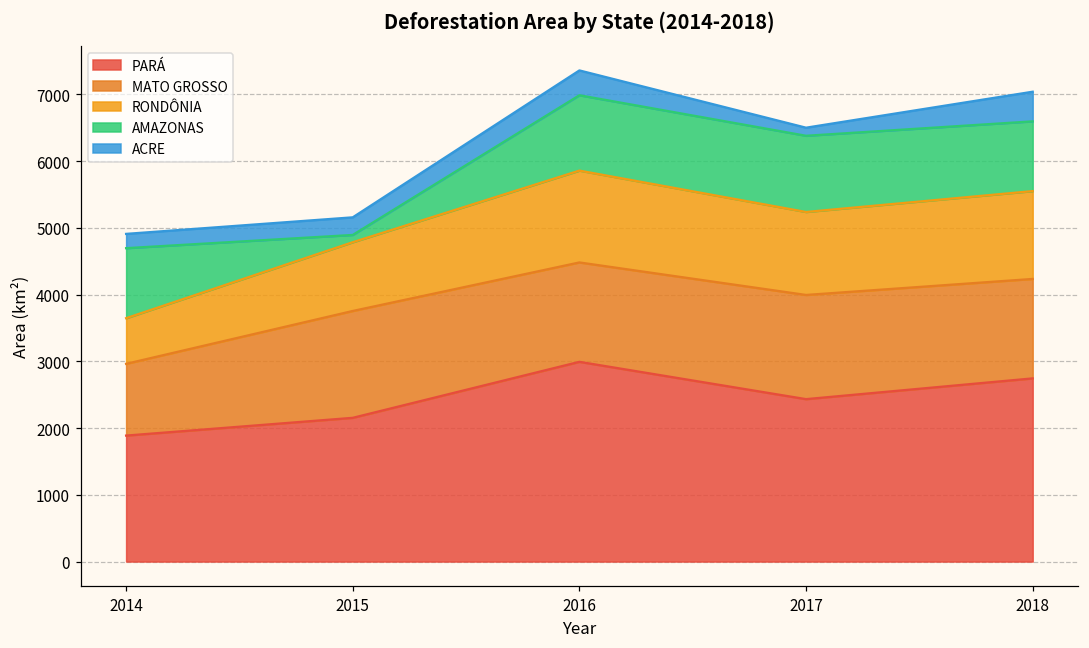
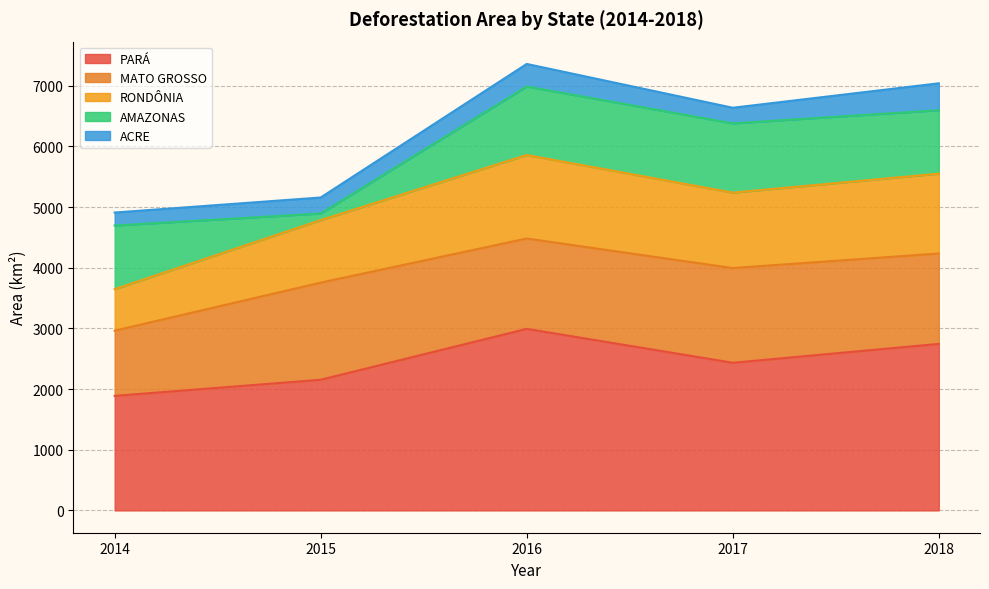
ACRE, 2017: 100 -> 300
